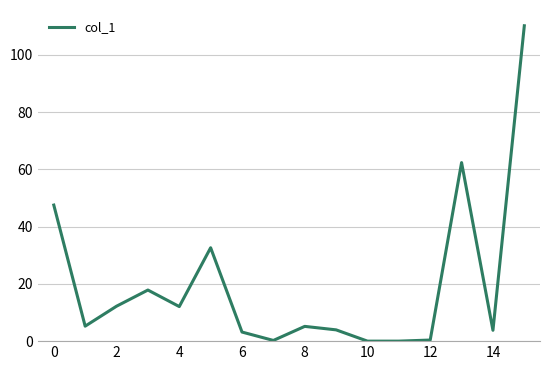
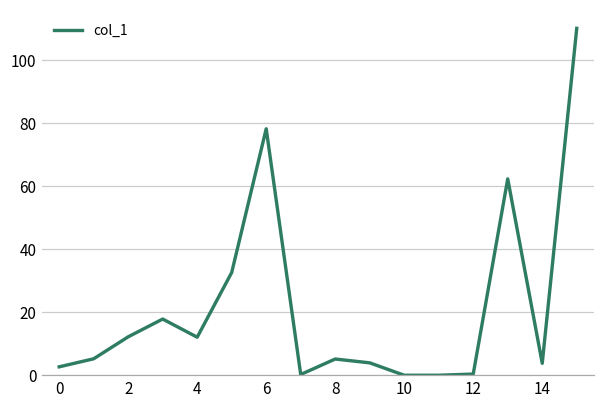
0: 48 -> 3
6: 3 -> 78
